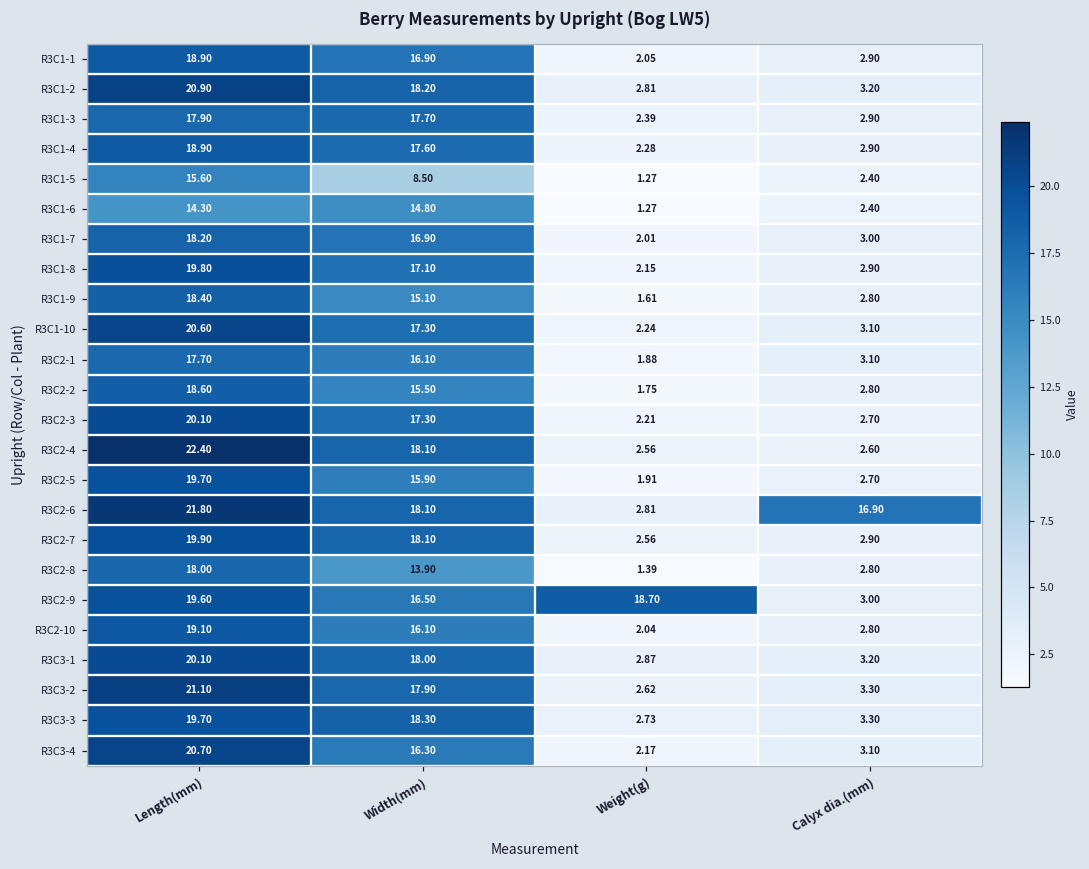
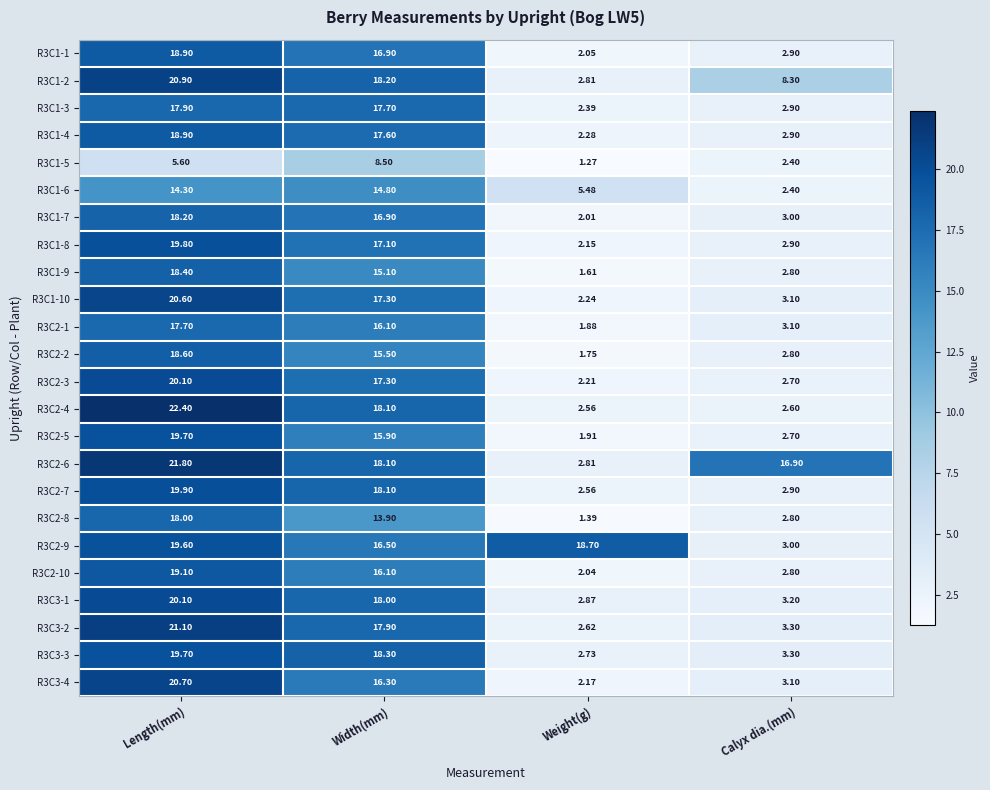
R3C1-2, Calyx dia.(mm): 3.20 -> 8.30
R3C1-5, Length(mm): 15.60 -> 5.60
R3C1-6, Weight(g): 1.27 -> 5.48
